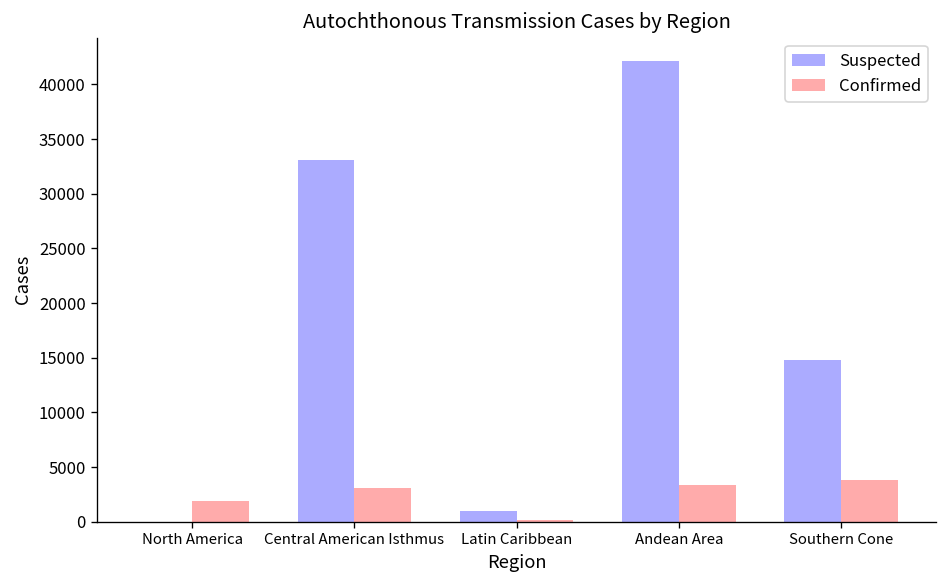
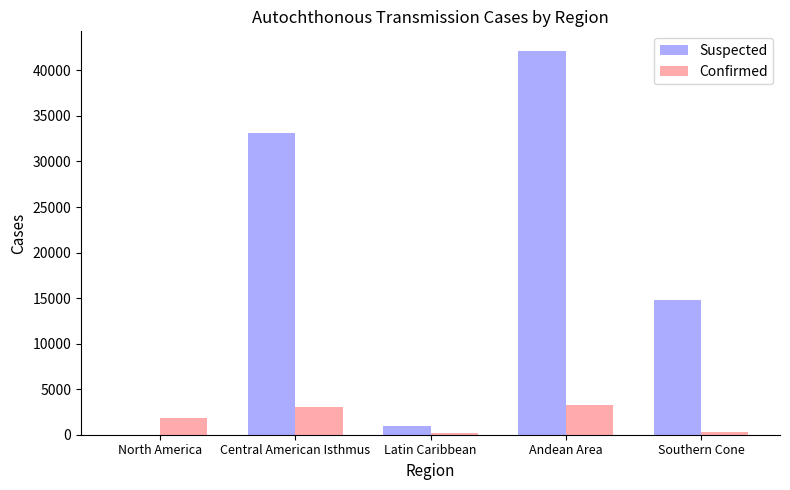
Confirmed, Southern Cone: 4000 -> 0
